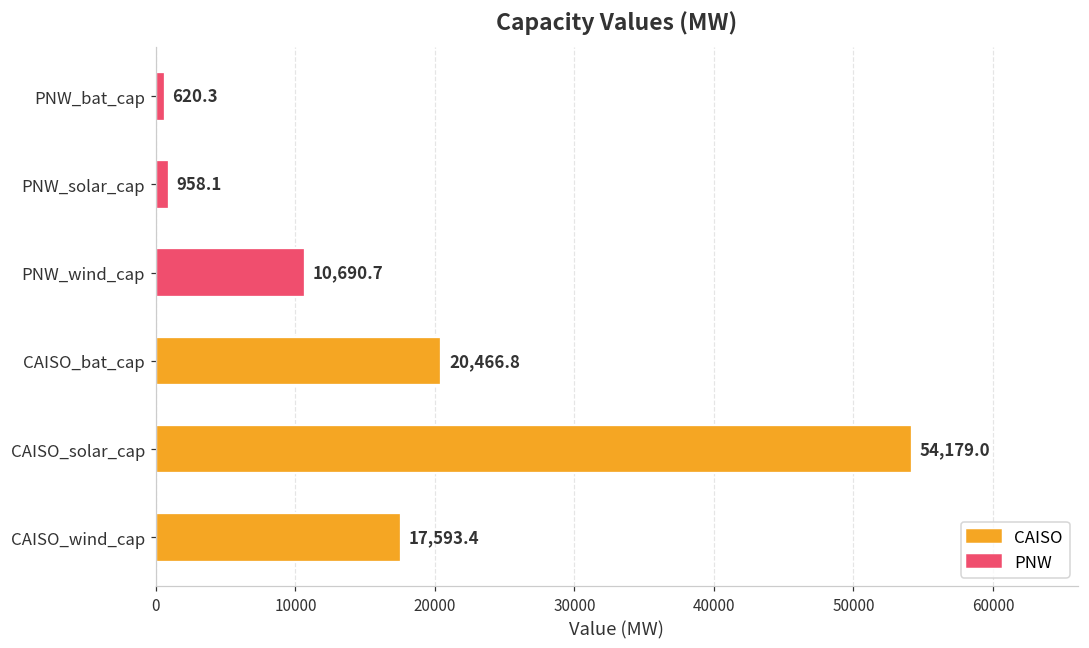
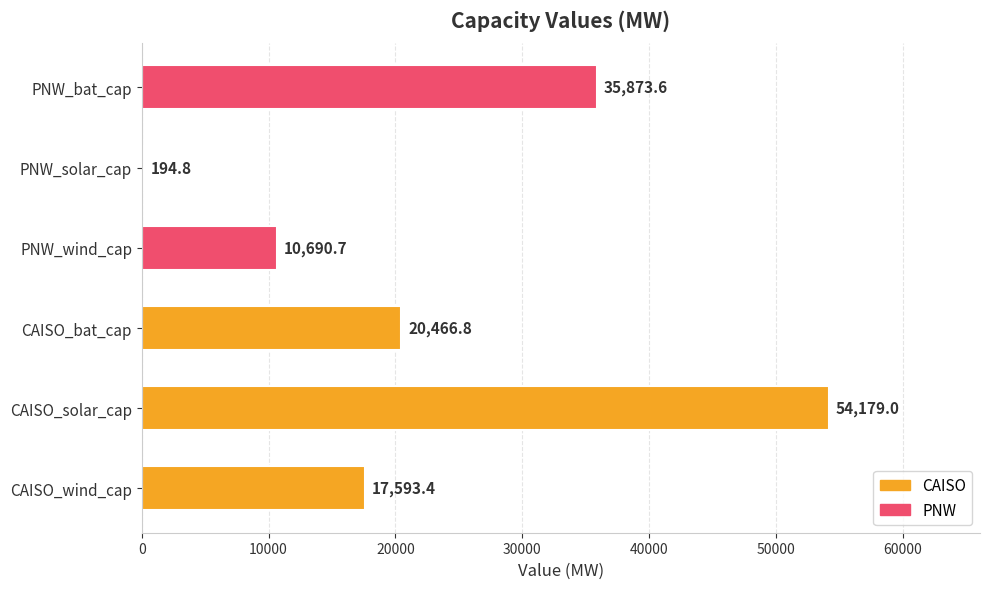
PNW_bat_cap: 620.3 -> 35,873.6
PNW_solar_cap: 958.1 -> 194.8
